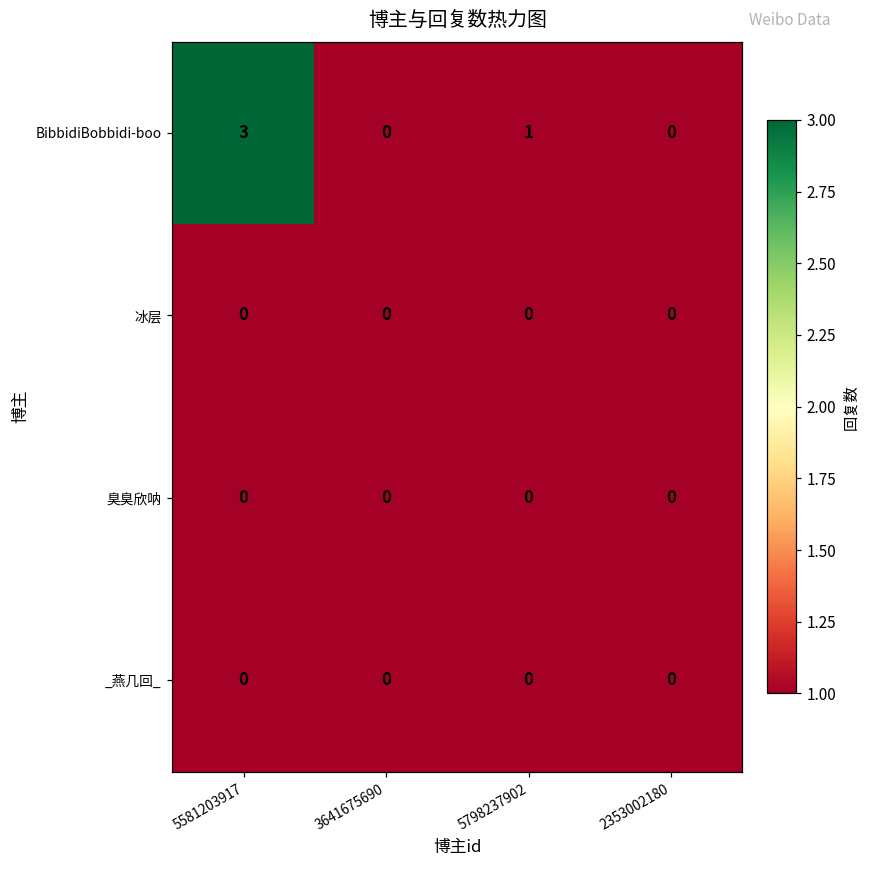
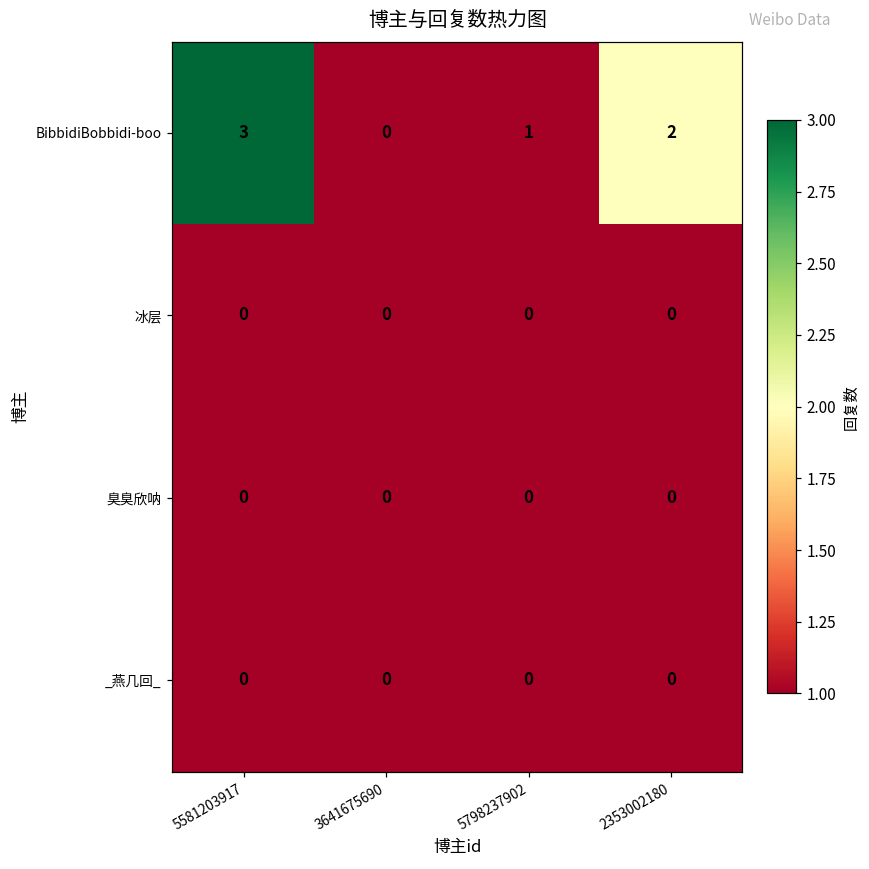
BibbidiBobbidi-boo, 2353002180: 0 -> 2
